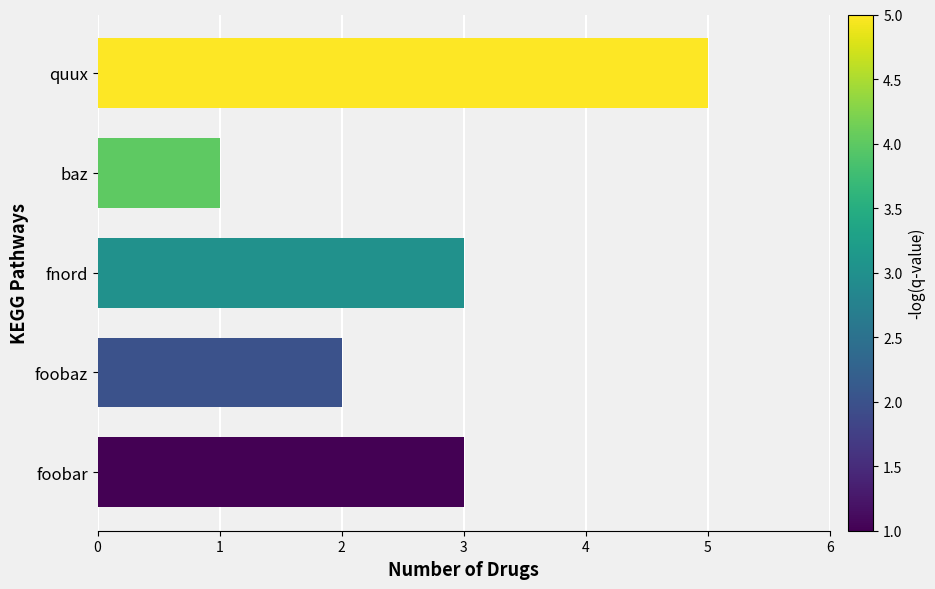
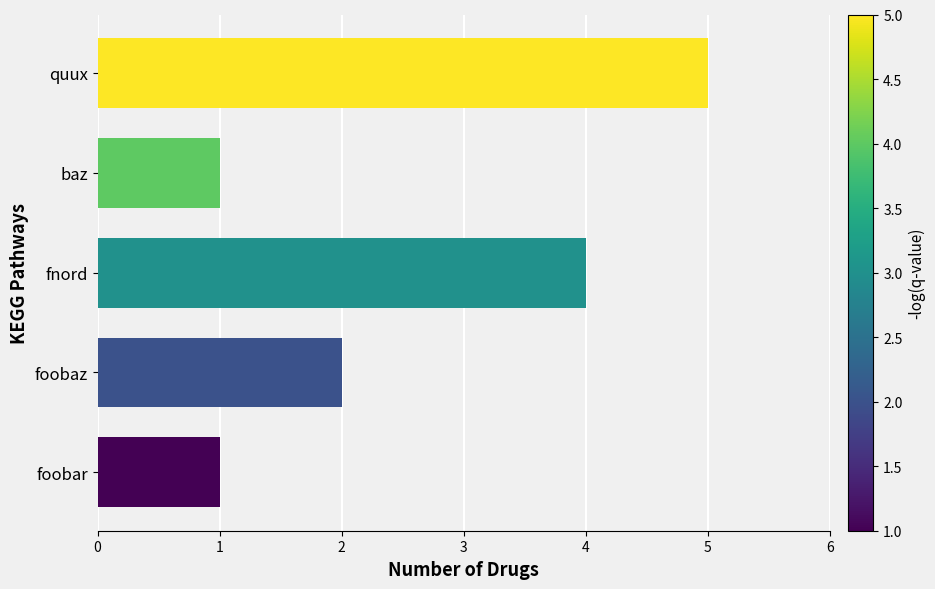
fnord: 3 -> 4
foobar: 3 -> 1
